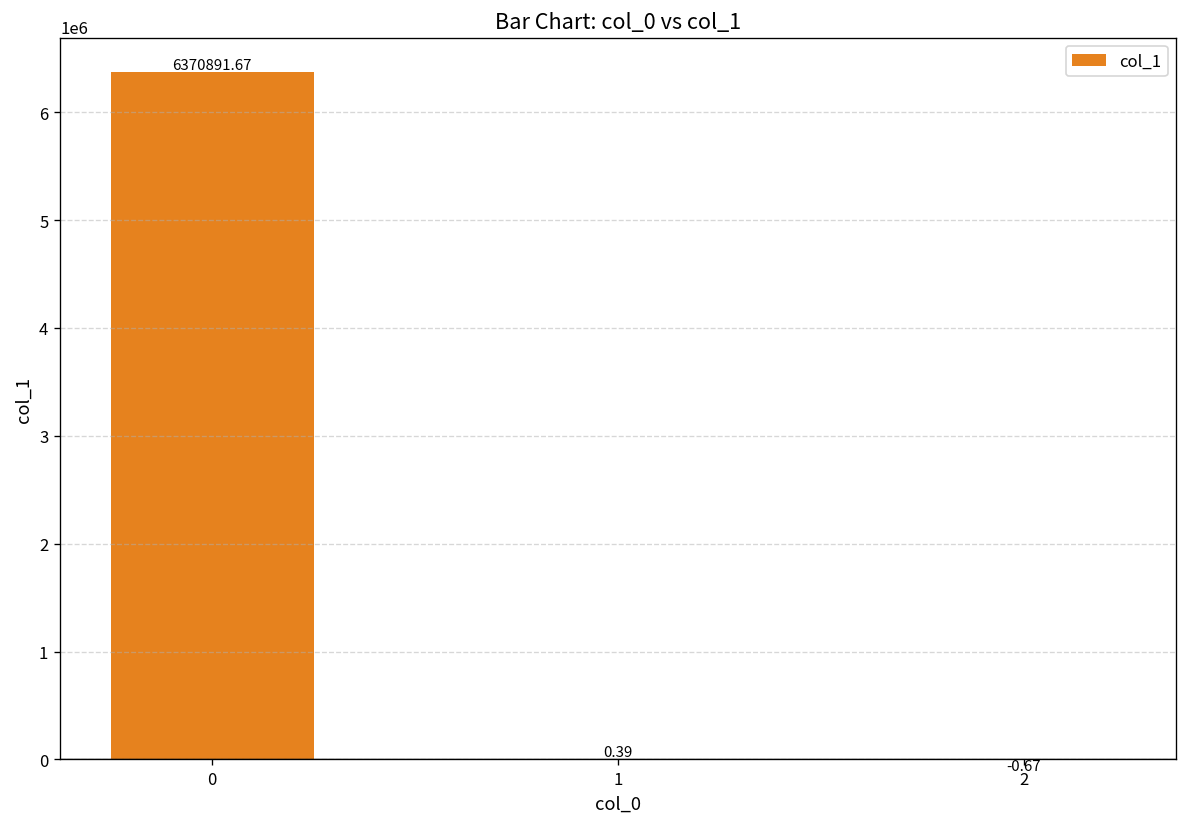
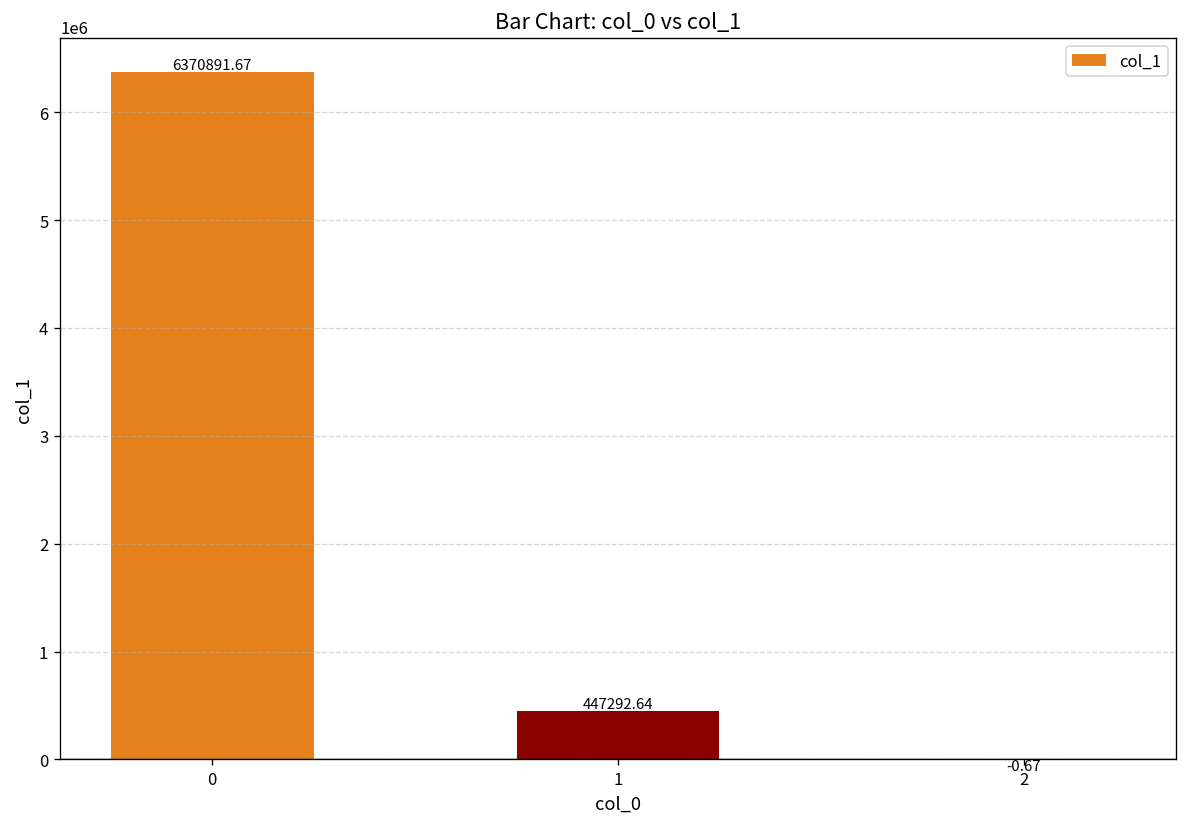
1: 0.39 -> 447292.64
